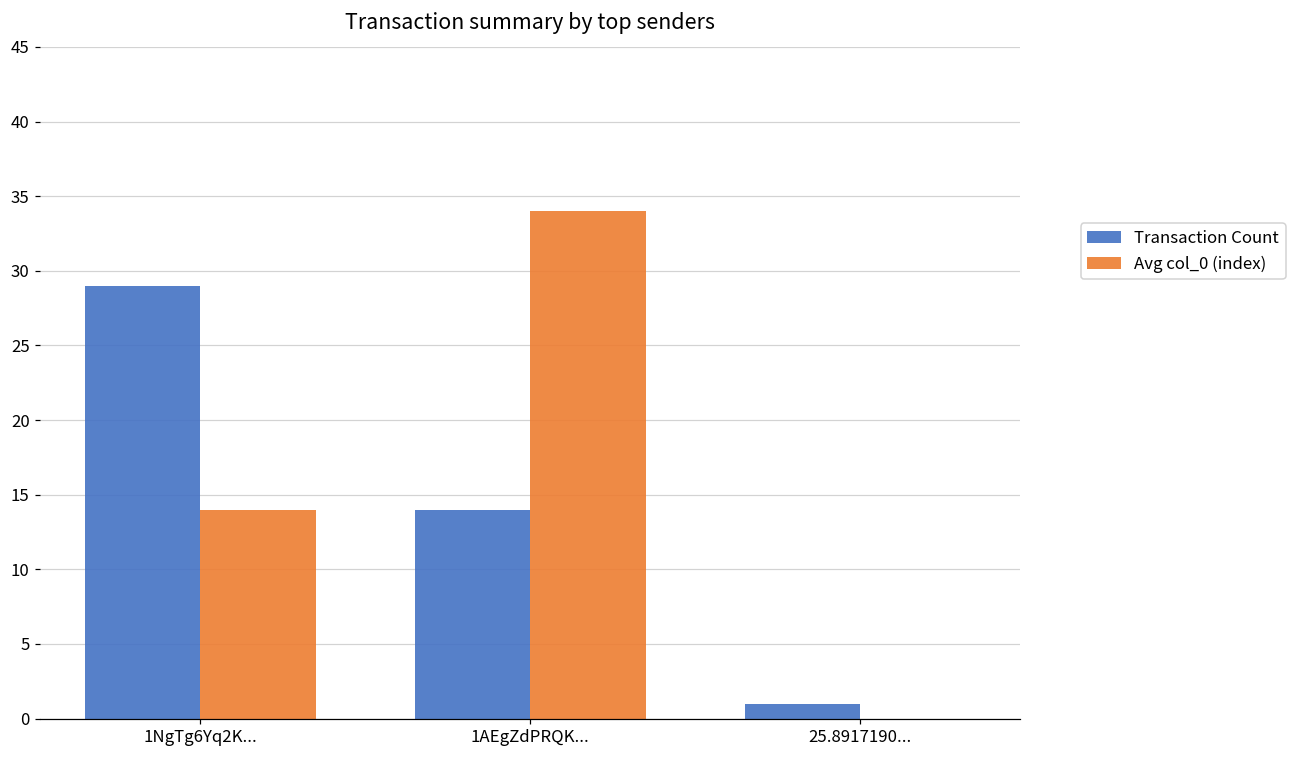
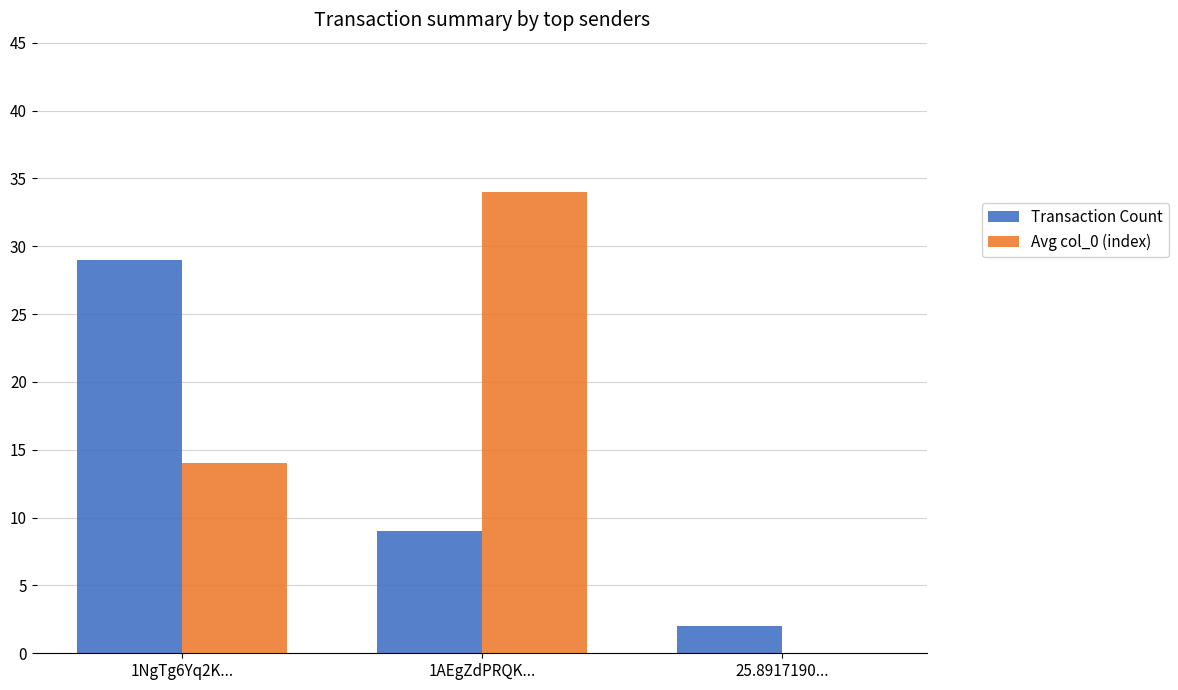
Transaction Count, 1AEgZdPRQK...: 14 -> 9
Transaction Count, 25.8917190...: 1 -> 2
